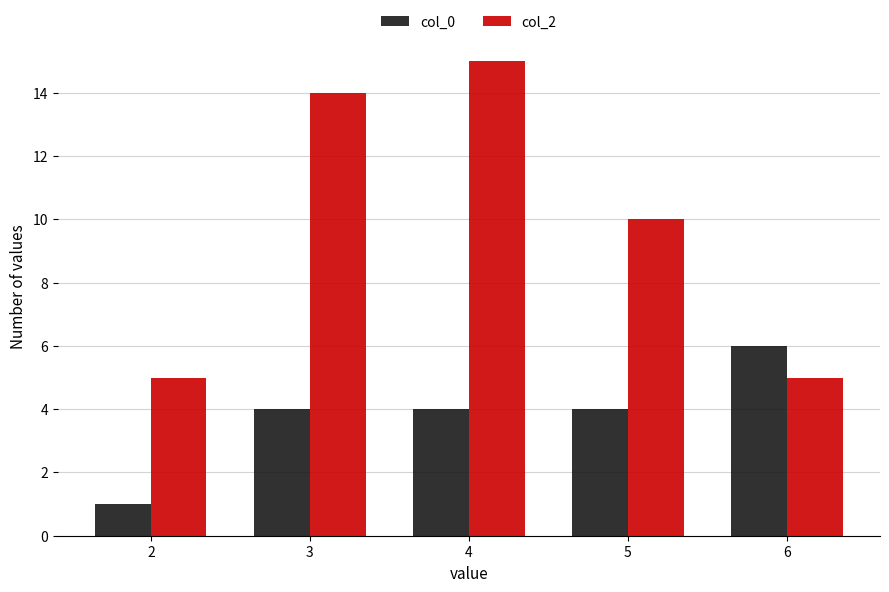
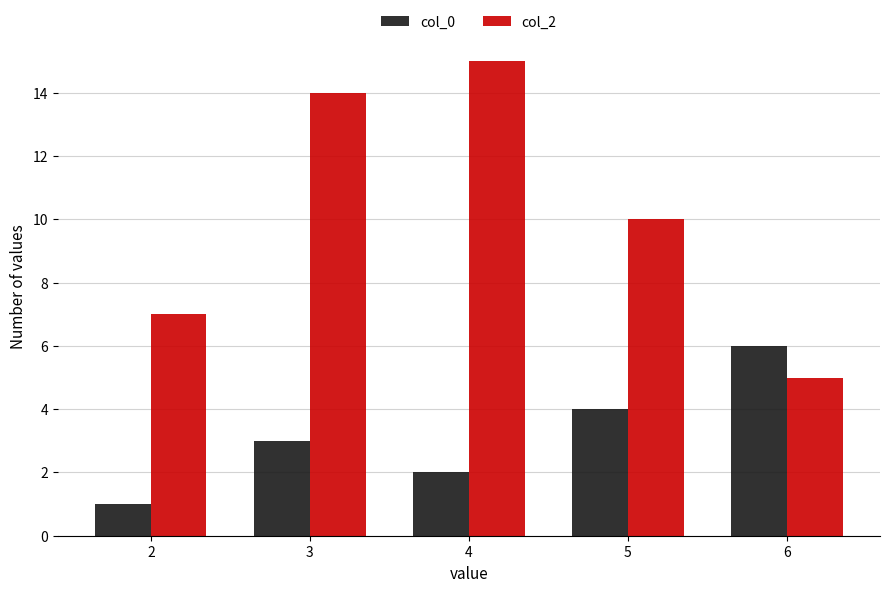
col_2, 2: 5 -> 7
col_0, 3: 4 -> 3
col_0, 4: 4 -> 2
